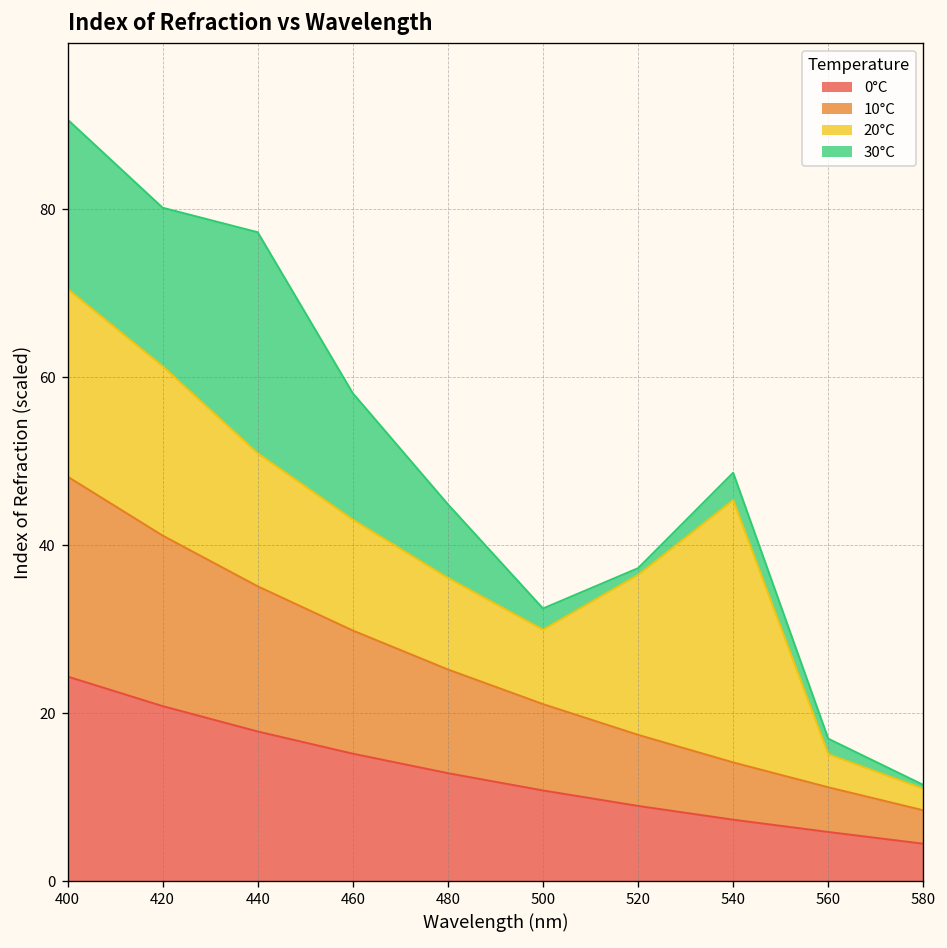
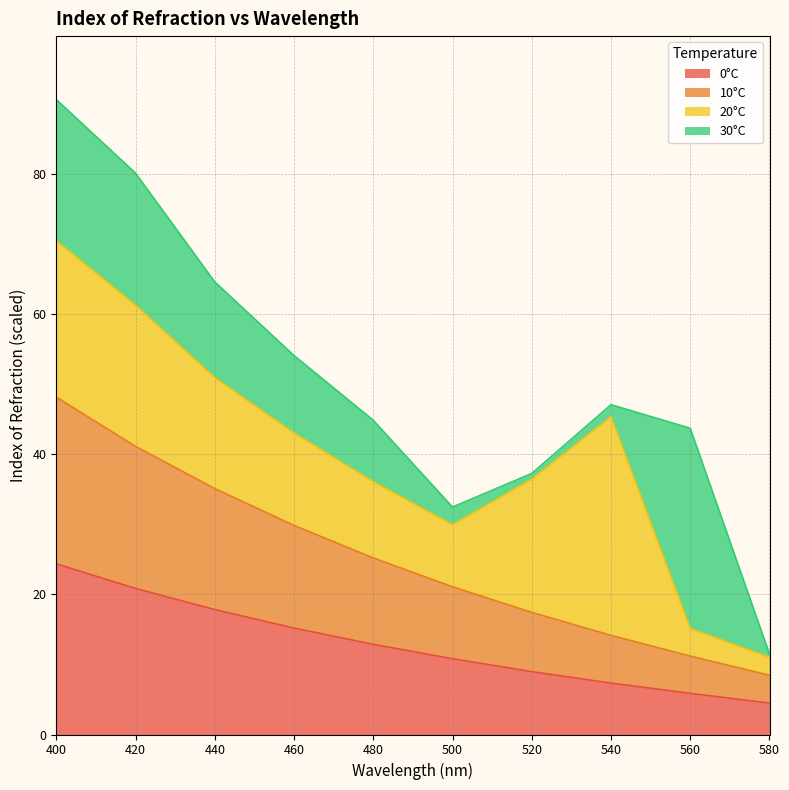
30°C, 440: 26 -> 14
30°C, 460: 15 -> 11
30°C, 540: 3 -> 2
30°C, 560: 2 -> 29
